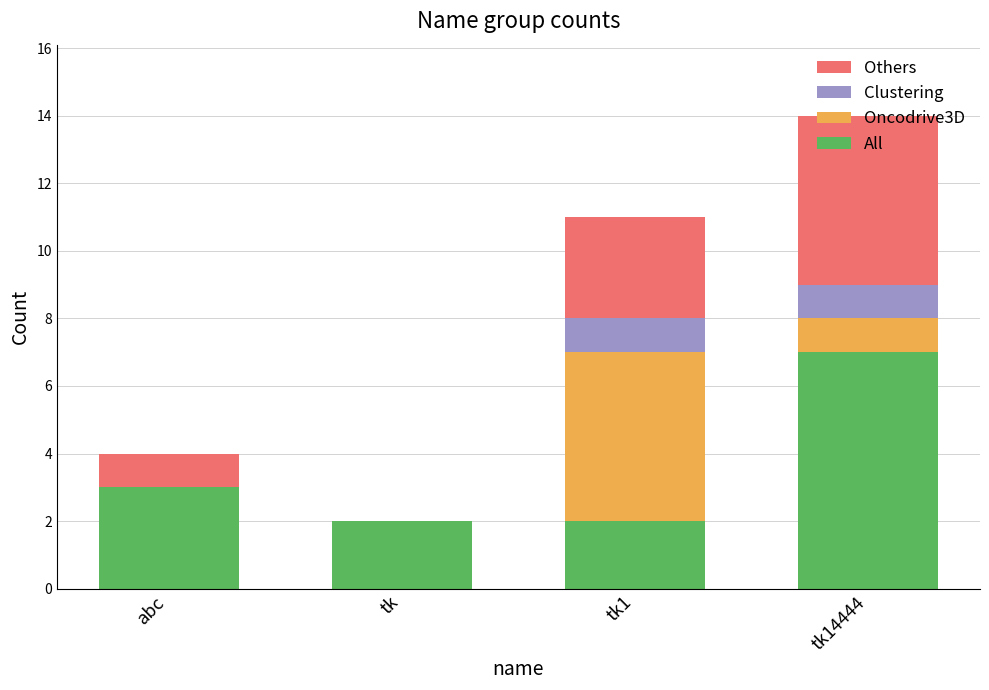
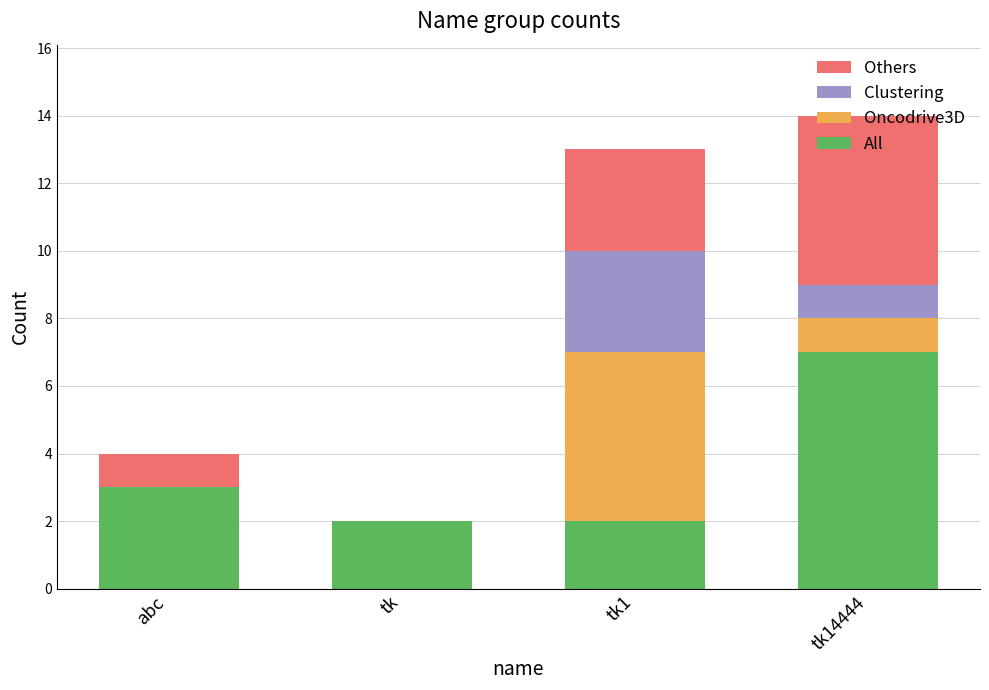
Clustering, tk1: 1 -> 3
